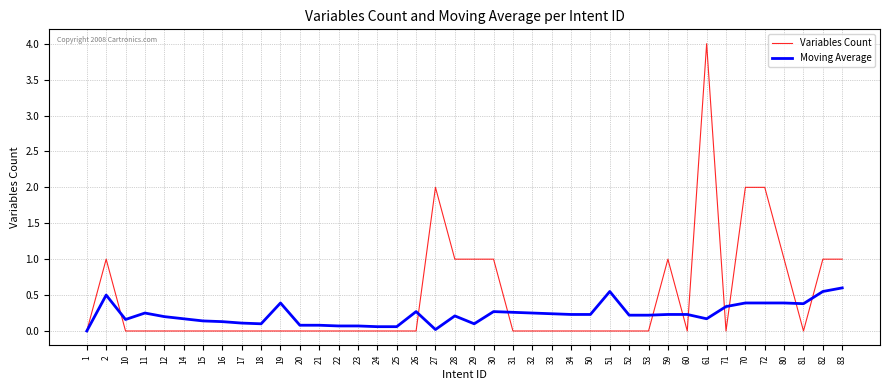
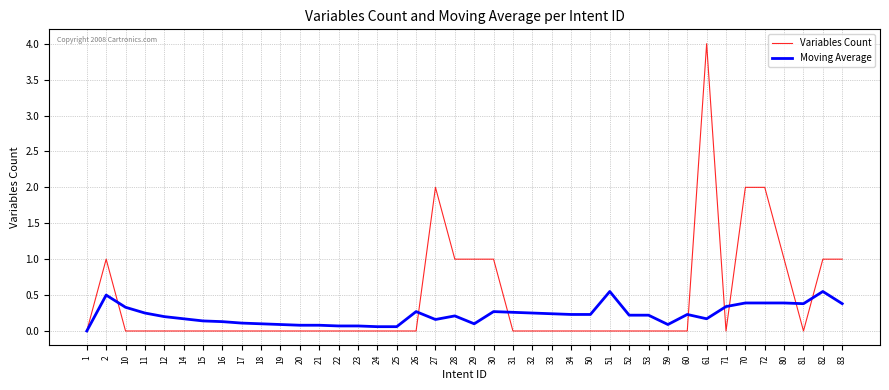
Moving Average, 10: 0.2 -> 0.3
Moving Average, 19: 0.4 -> 0.1
Moving Average, 27: 0.0 -> 0.2
Variables Count, 59: 1 -> 0
Moving Average, 59: 0.2 -> 0.1
Moving Average, 83: 0.6 -> 0.4
